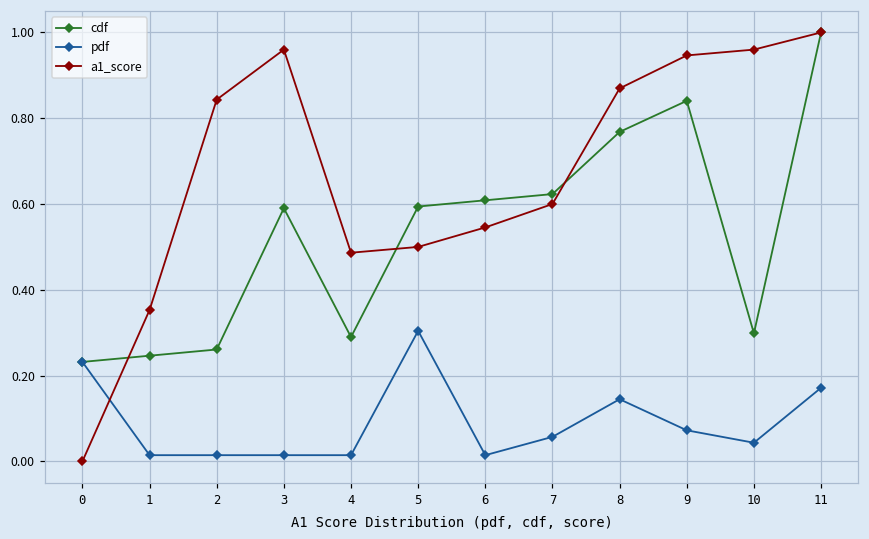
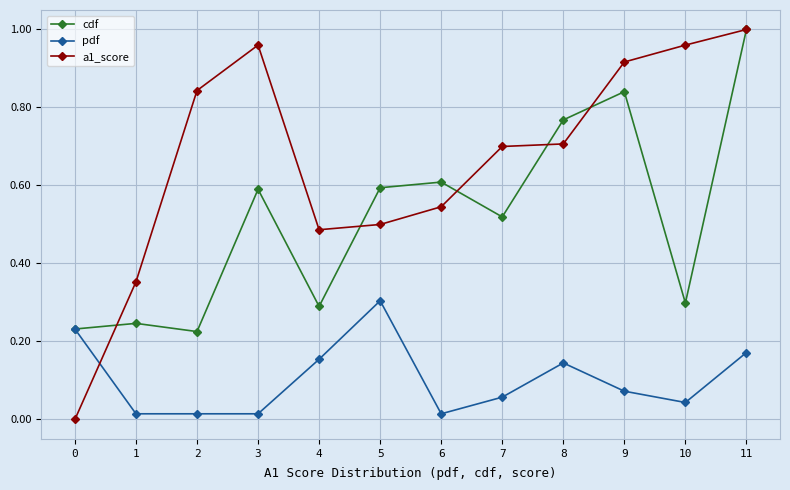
cdf, 2: 0.26 -> 0.23
pdf, 4: 0.01 -> 0.15
cdf, 7: 0.62 -> 0.52
a1_score, 7: 0.6 -> 0.7
a1_score, 8: 0.87 -> 0.71
a1_score, 9: 0.95 -> 0.92
